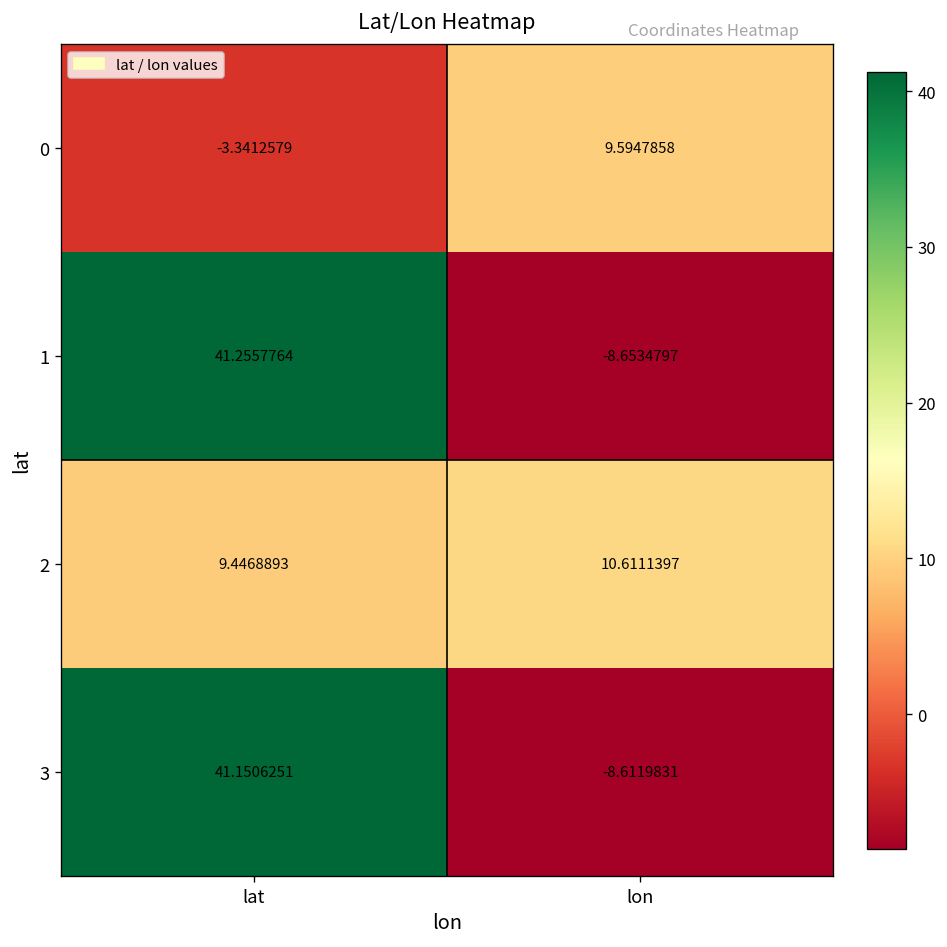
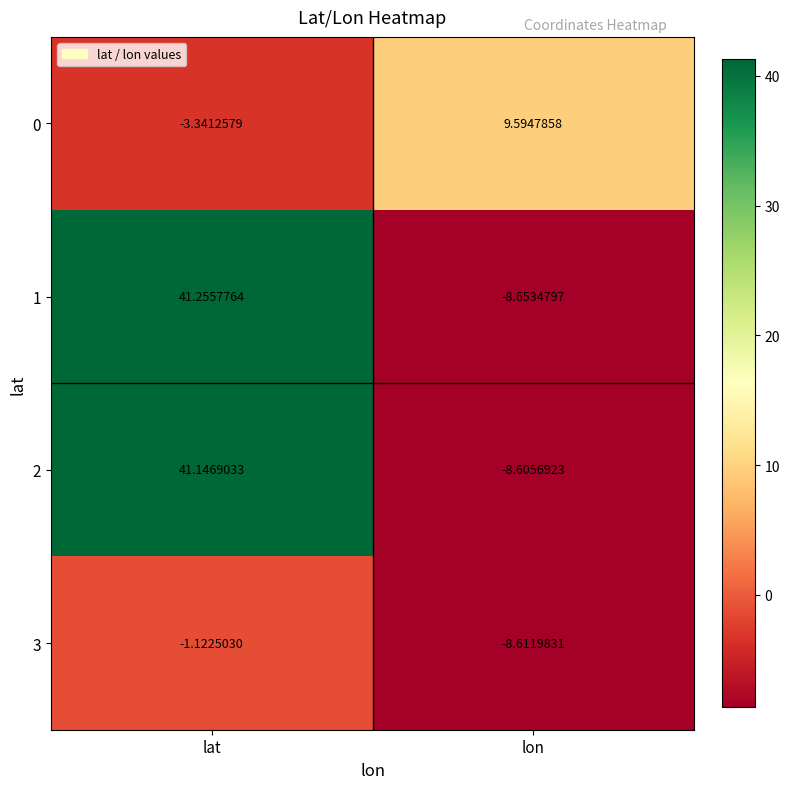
2, lat: 9.4468893 -> 41.1469033
2, lon: 10.6111397 -> -8.6056923
3, lat: 41.1506251 -> -1.1225030
